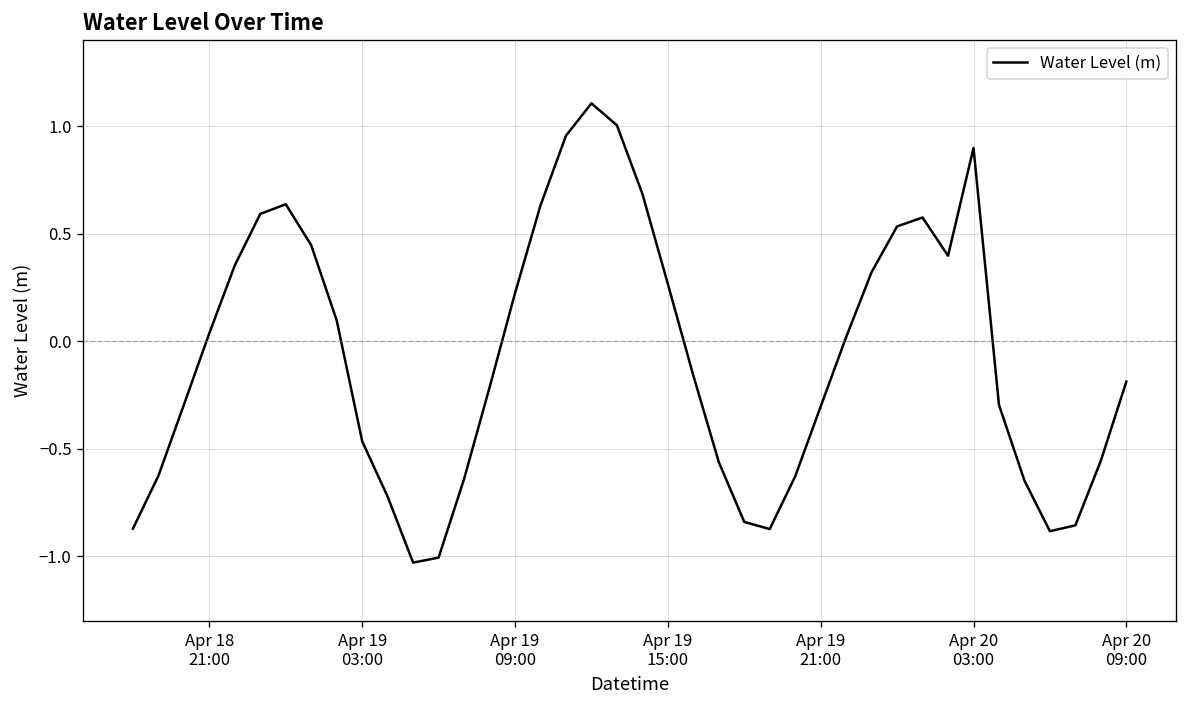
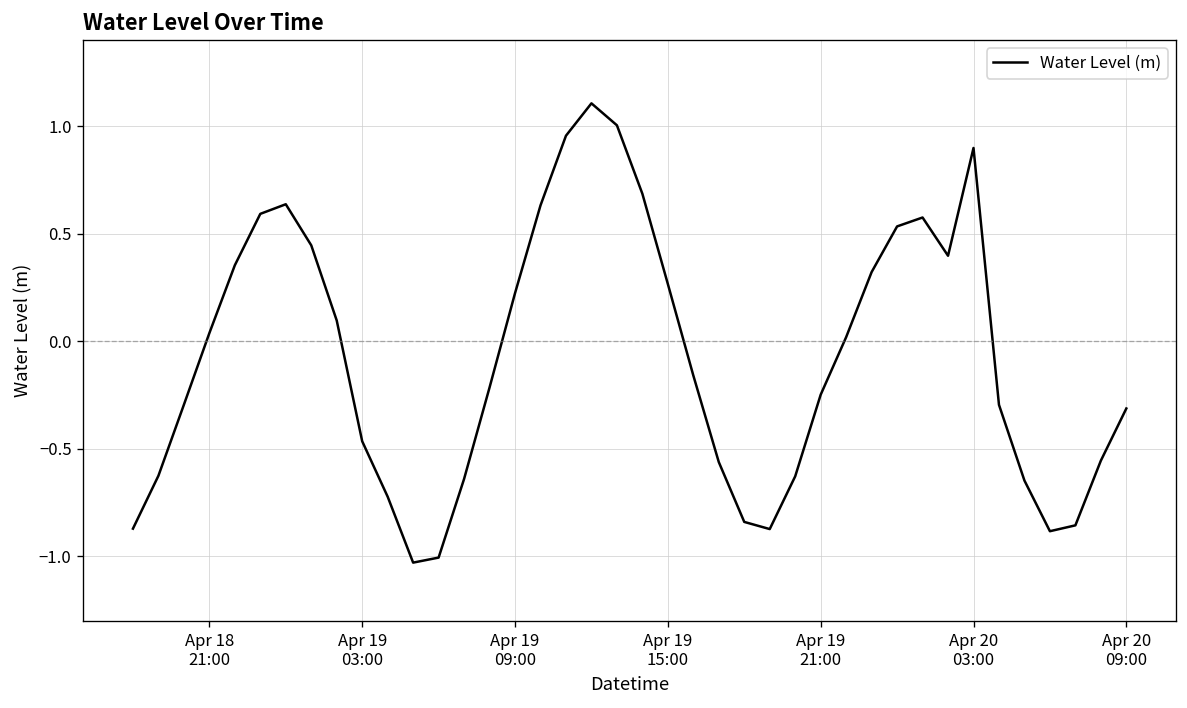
Apr 19 21:00: -0.30 -> -0.25
Apr 20 09:00: -0.19 -> -0.31
